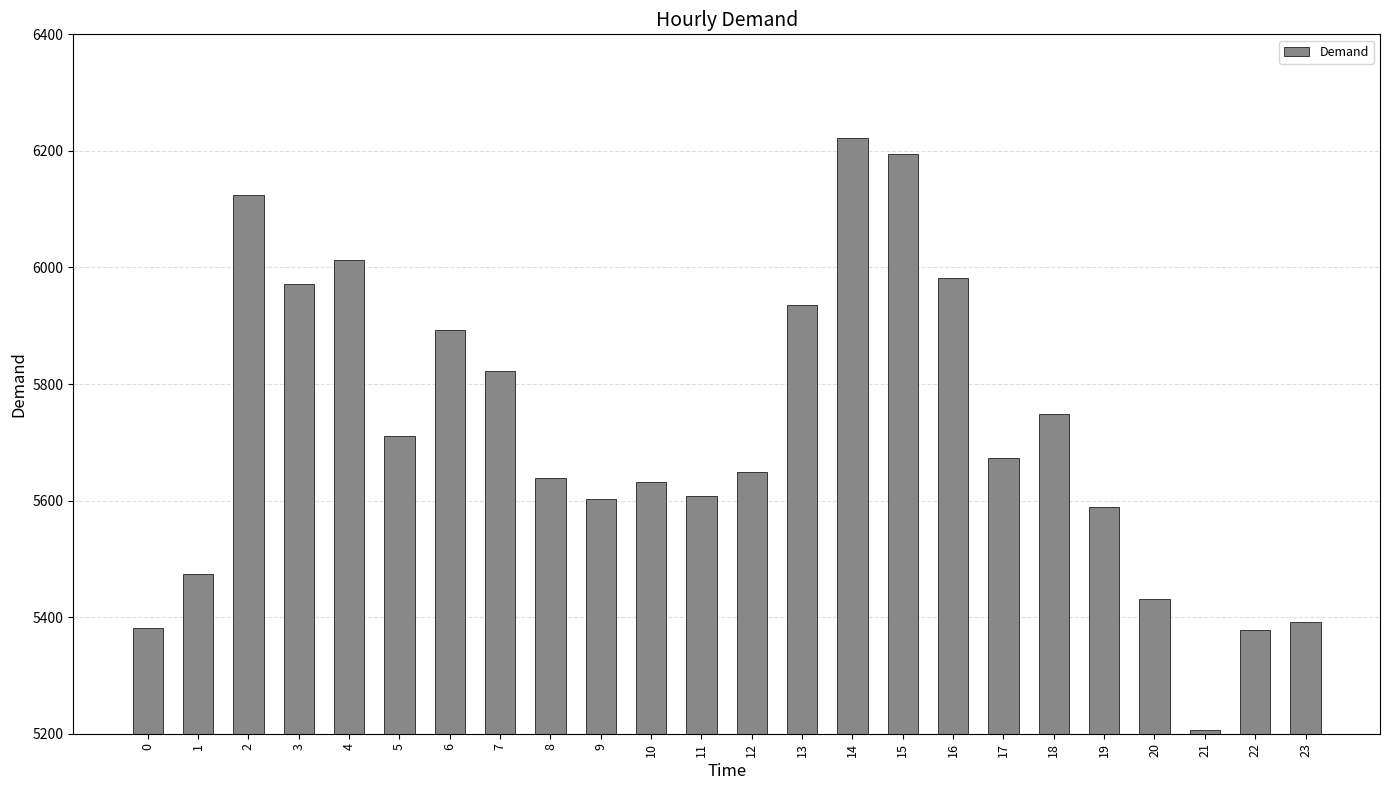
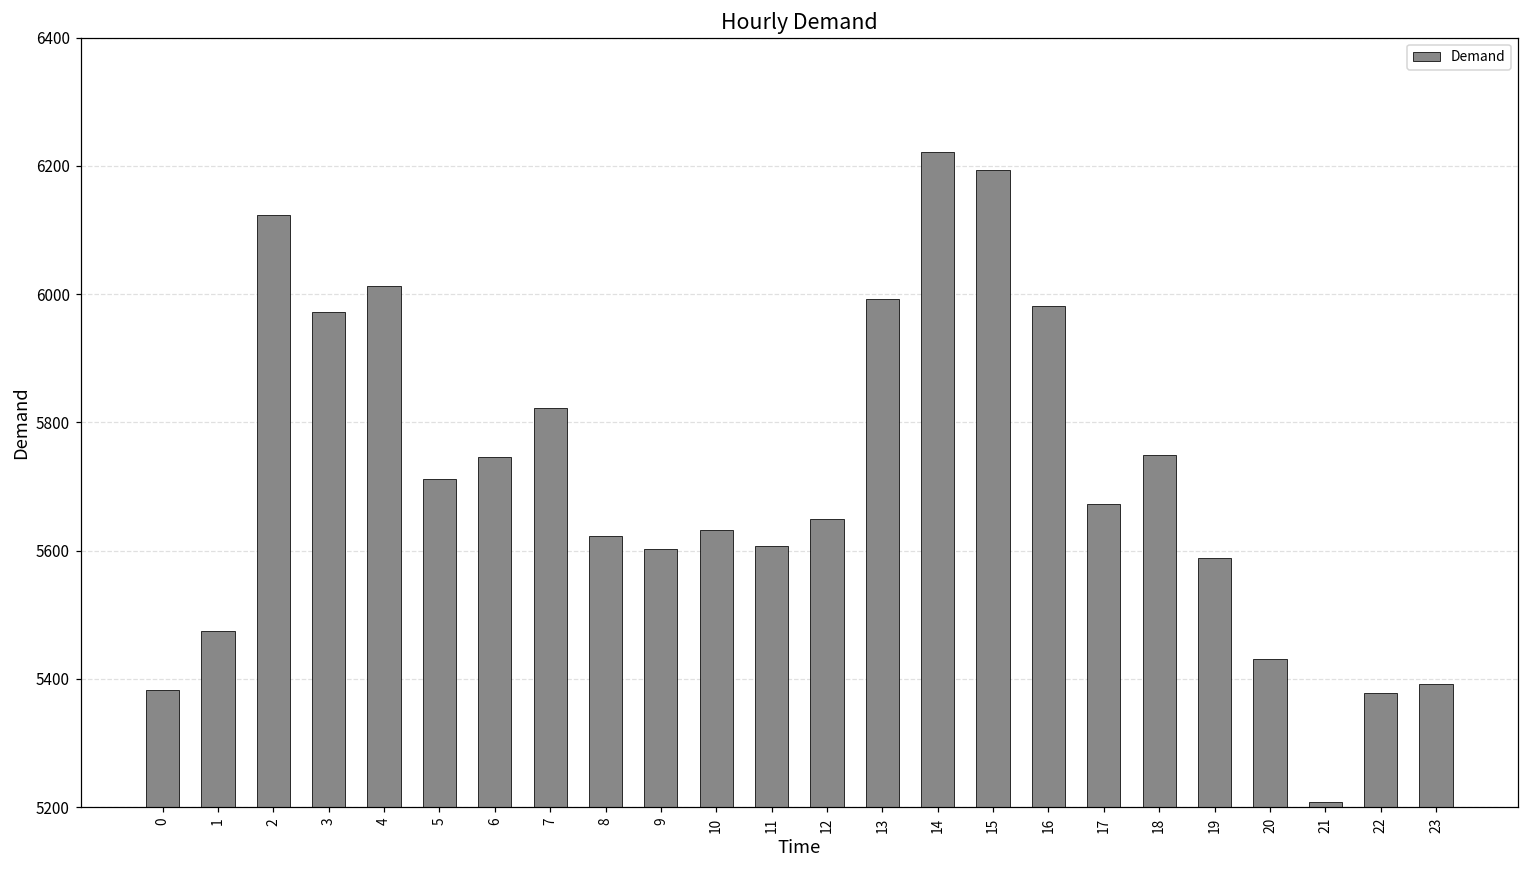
6: 5890 -> 5750
8: 5640 -> 5620
13: 5940 -> 5990
